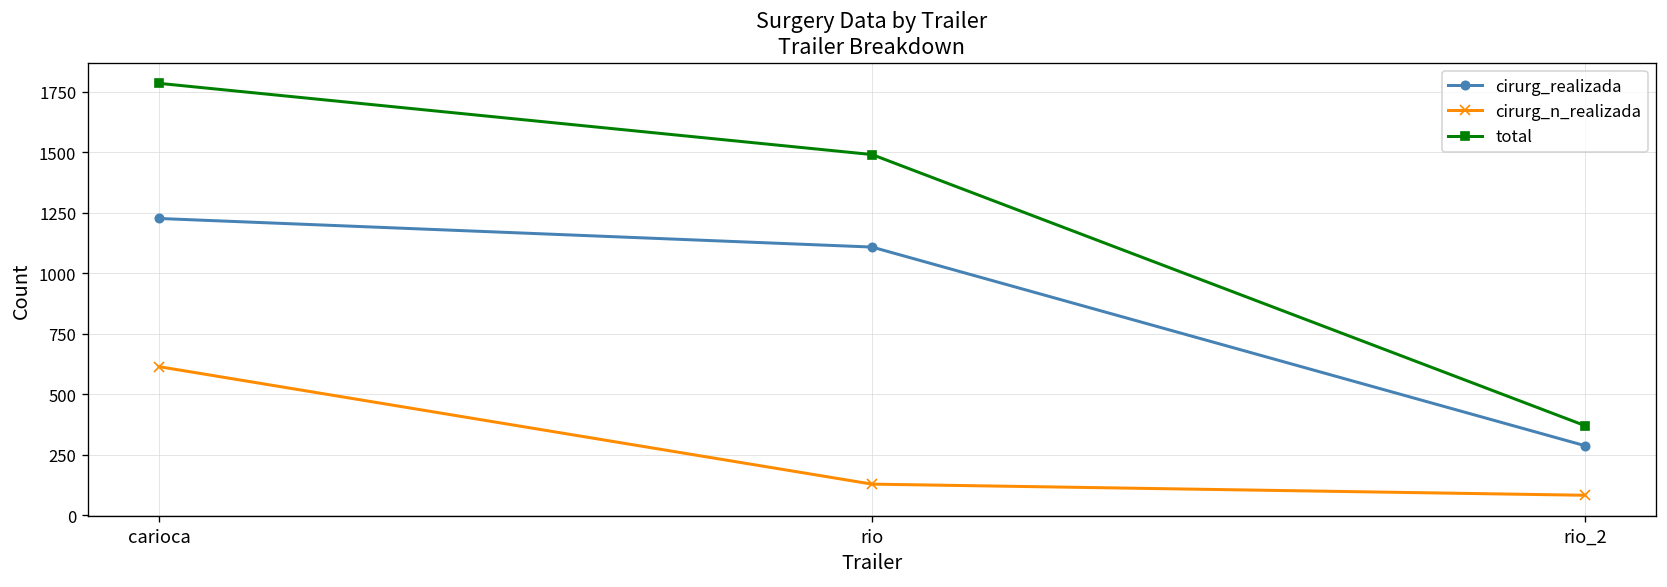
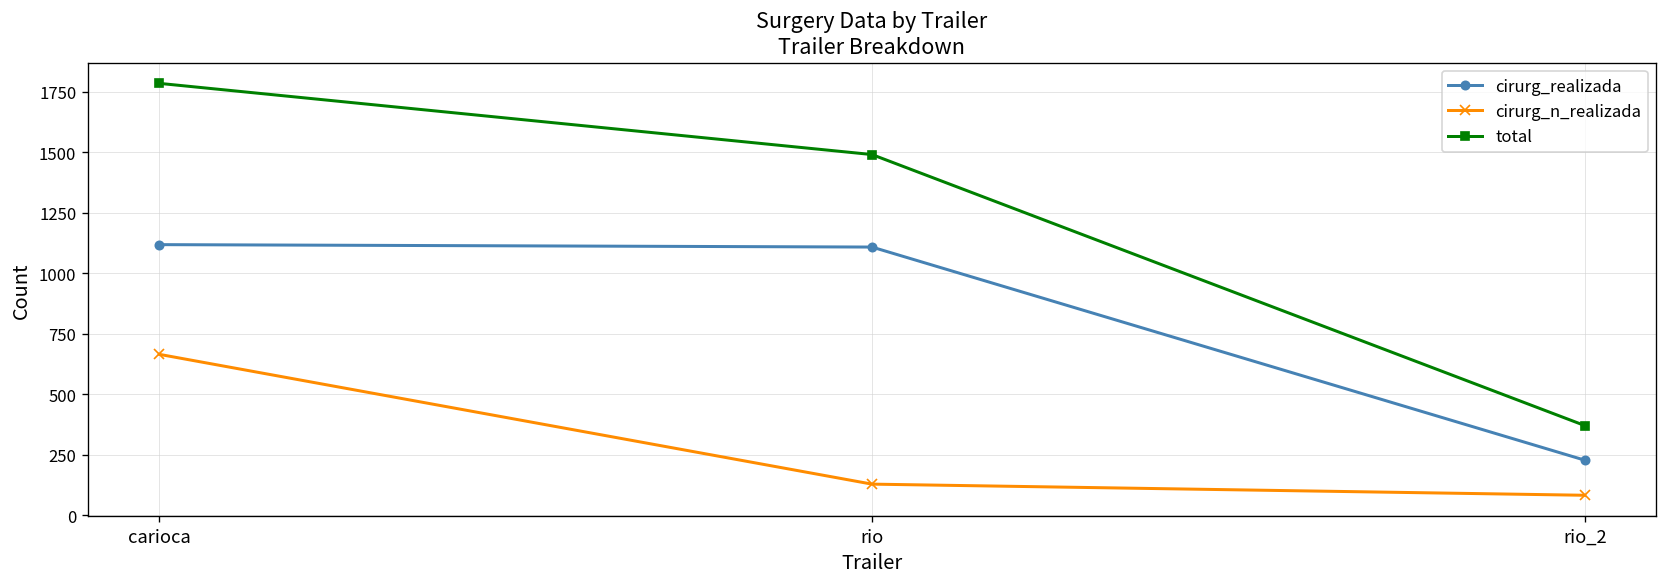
cirurg_realizada, carioca: 1230 -> 1120
cirurg_n_realizada, carioca: 610 -> 670
cirurg_realizada, rio_2: 290 -> 230
